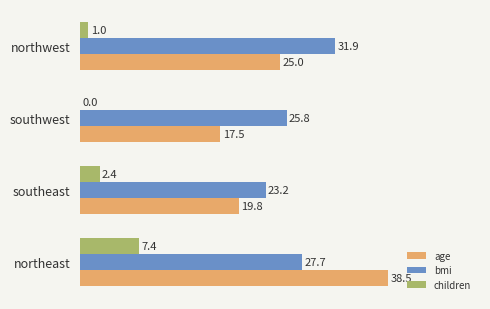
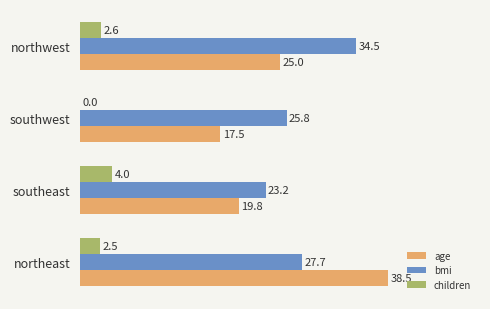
children, northwest: 1.0 -> 2.6
bmi, northwest: 31.9 -> 34.5
children, southeast: 2.4 -> 4.0
children, northeast: 7.4 -> 2.5
